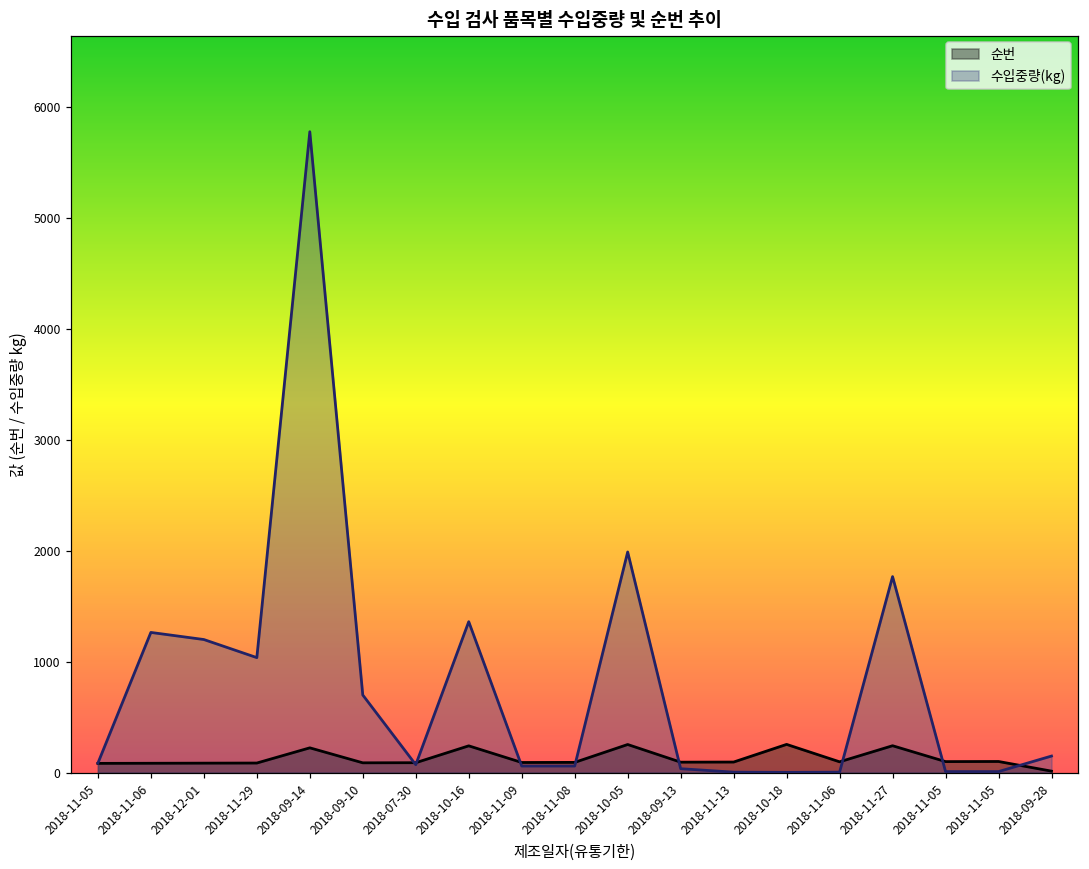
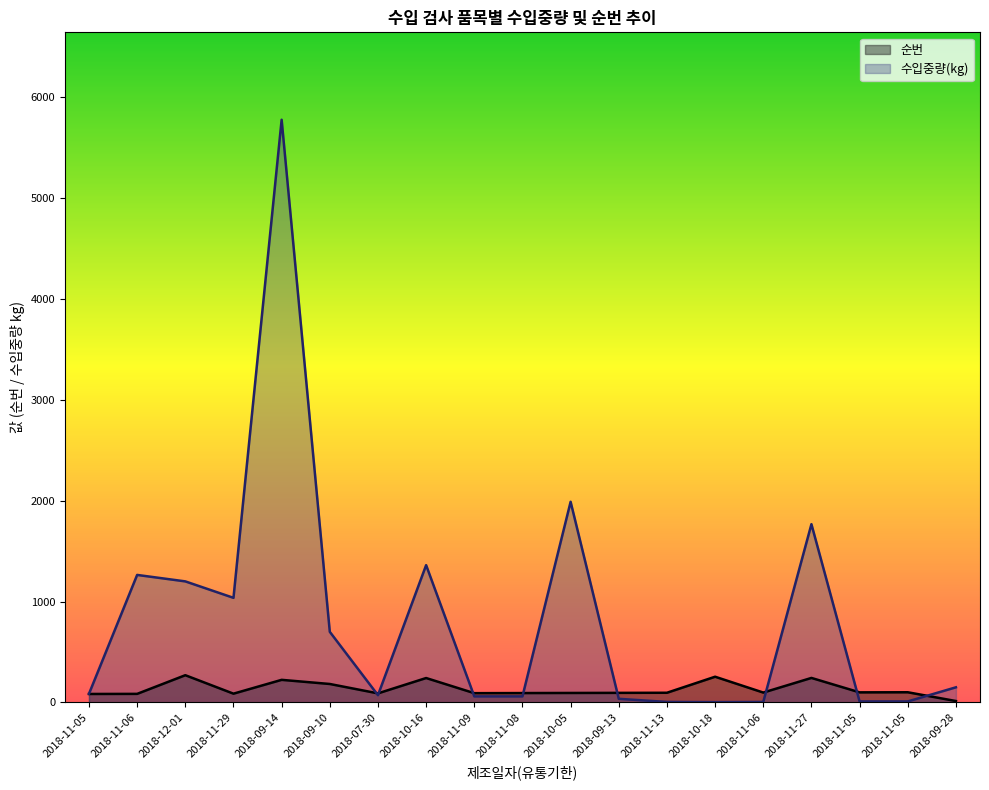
순번, 2018-12-01: 90 -> 270
순번, 2018-09-10: 90 -> 180
순번, 2018-10-05: 250 -> 90
